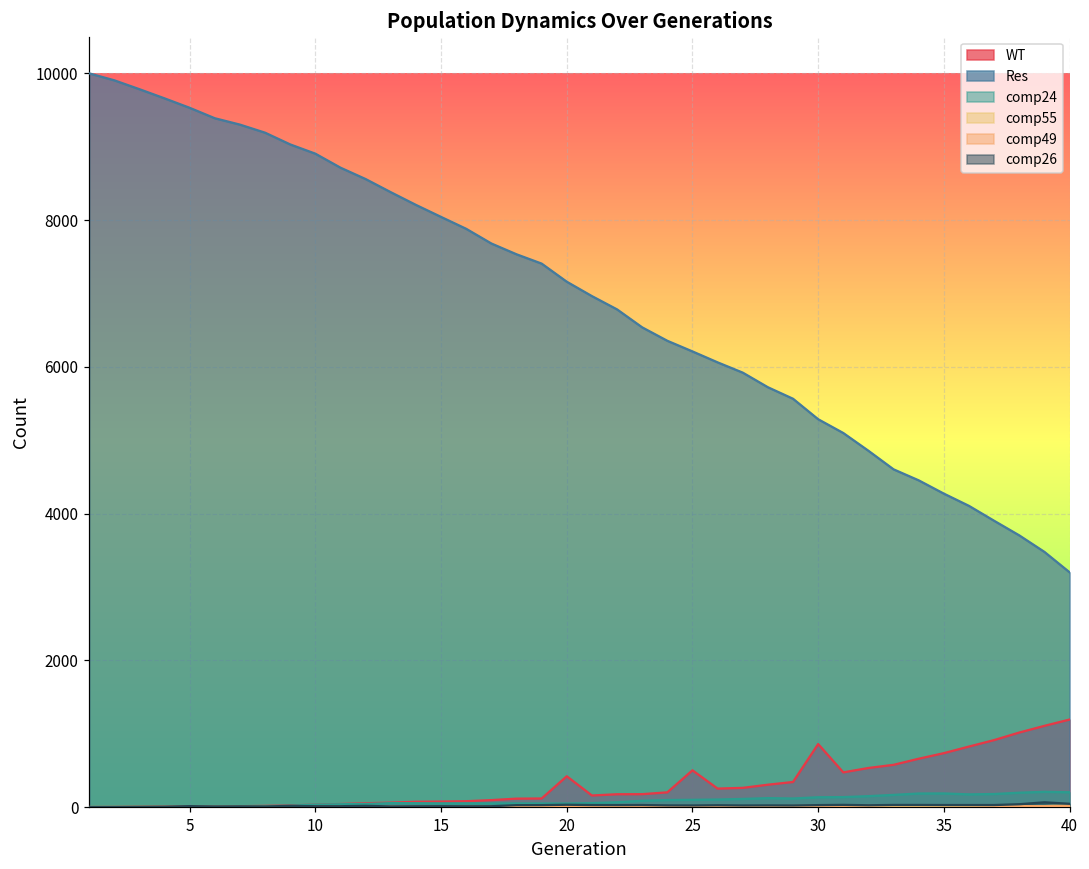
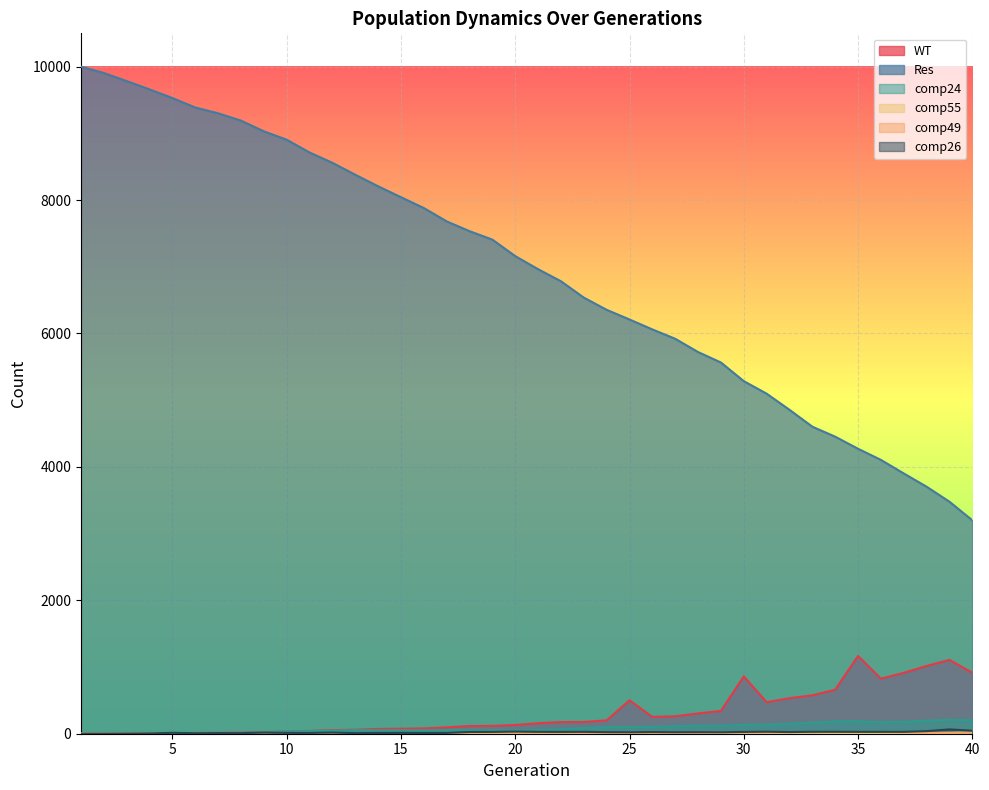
WT, 20: 400 -> 100
WT, 35: 700 -> 1200
WT, 40: 1200 -> 900
